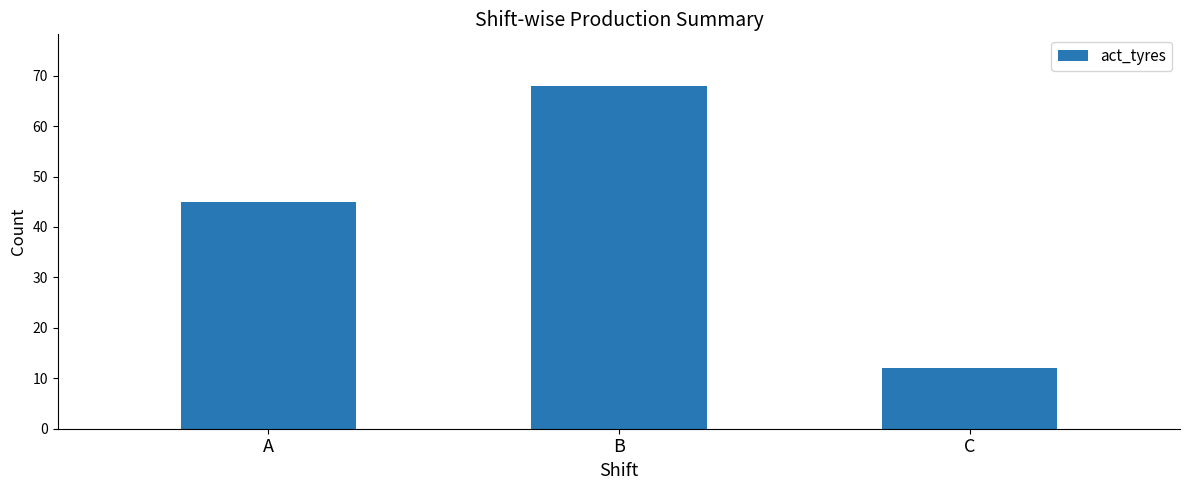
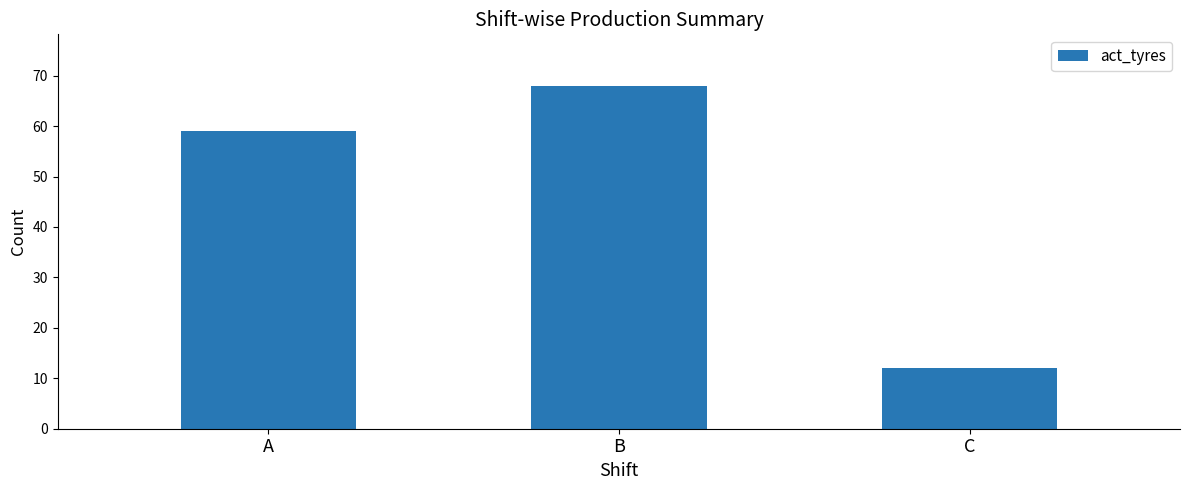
A: 45 -> 59
